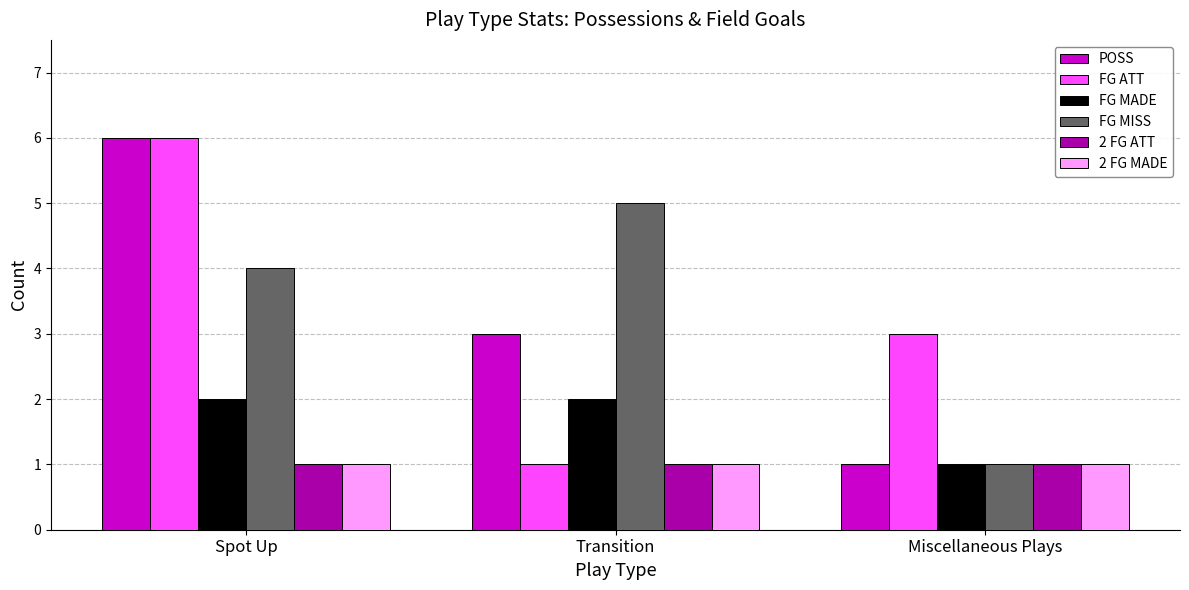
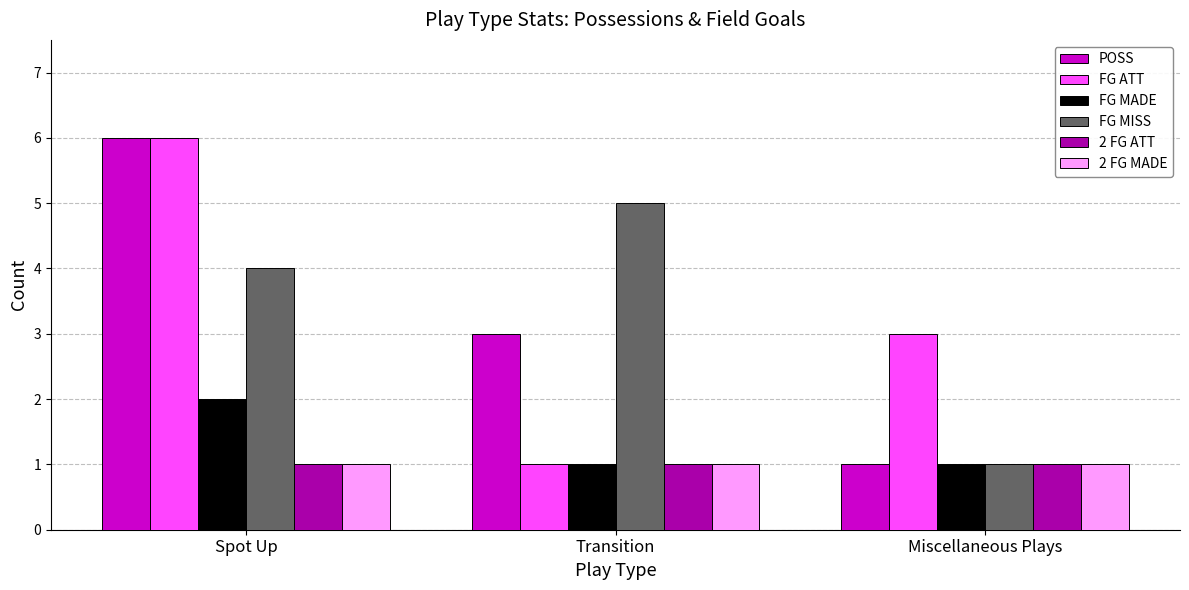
FG MADE, Transition: 2 -> 1
